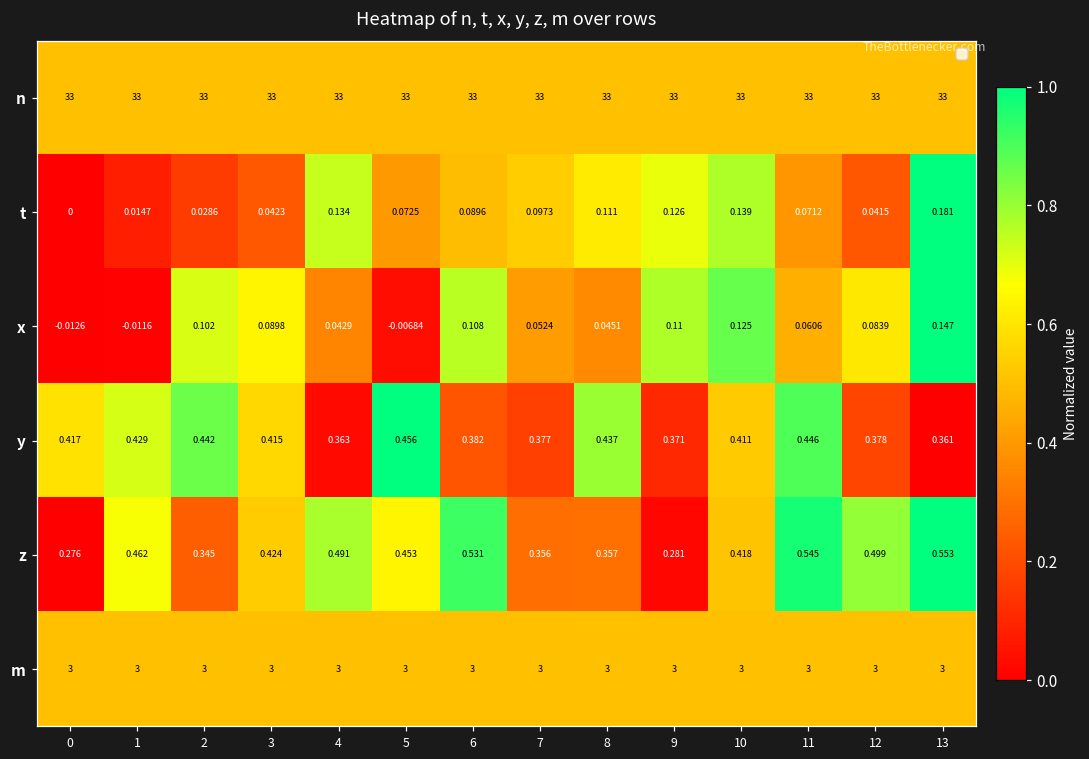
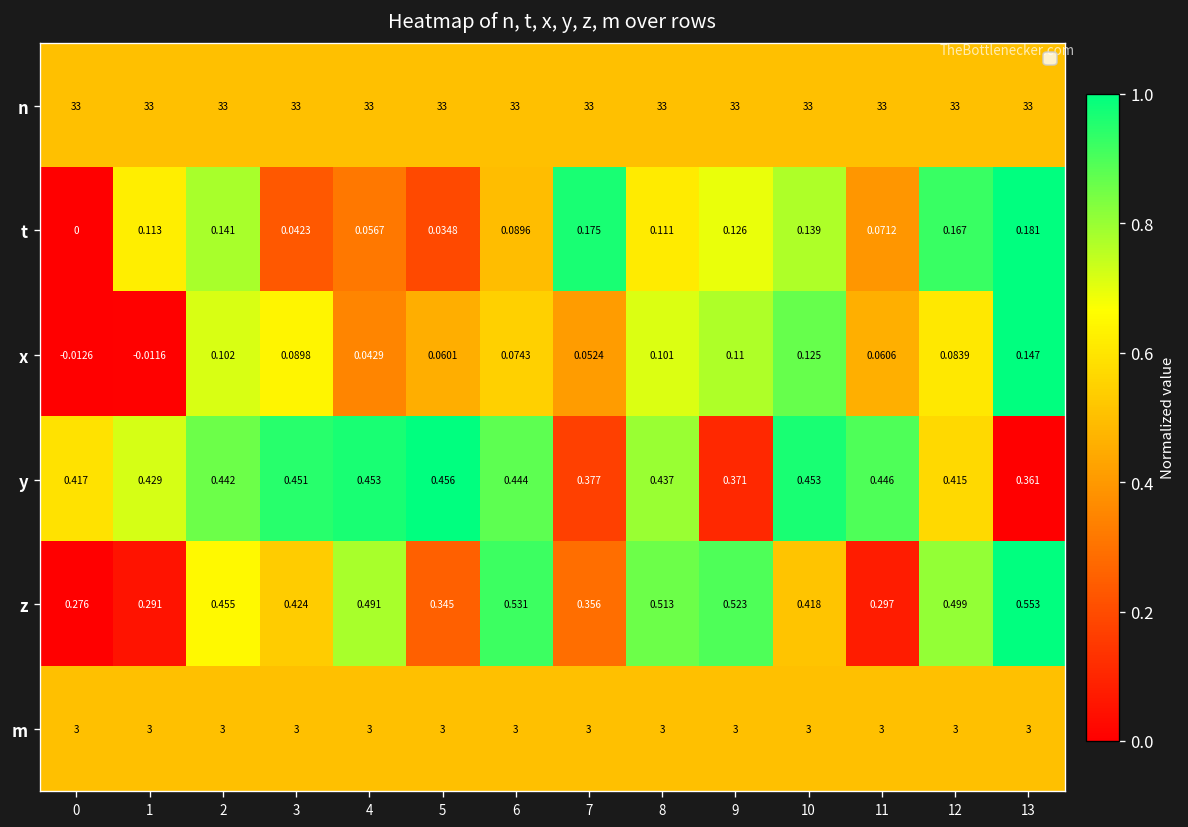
t, 1: 0.0147 -> 0.113
t, 2: 0.0286 -> 0.141
t, 4: 0.134 -> 0.0567
t, 5: 0.0725 -> 0.0348
t, 7: 0.0973 -> 0.175
t, 12: 0.0415 -> 0.167
x, 5: -0.00684 -> 0.0601
x, 6: 0.108 -> 0.0743
x, 8: 0.0451 -> 0.101
y, 3: 0.415 -> 0.451
y, 4: 0.363 -> 0.453
y, 6: 0.382 -> 0.444
y, 10: 0.411 -> 0.453
y, 12: 0.378 -> 0.415
z, 1: 0.462 -> 0.291
z, 2: 0.345 -> 0.455
z, 5: 0.453 -> 0.345
z, 8: 0.357 -> 0.513
z, 9: 0.281 -> 0.523
z, 11: 0.545 -> 0.297
